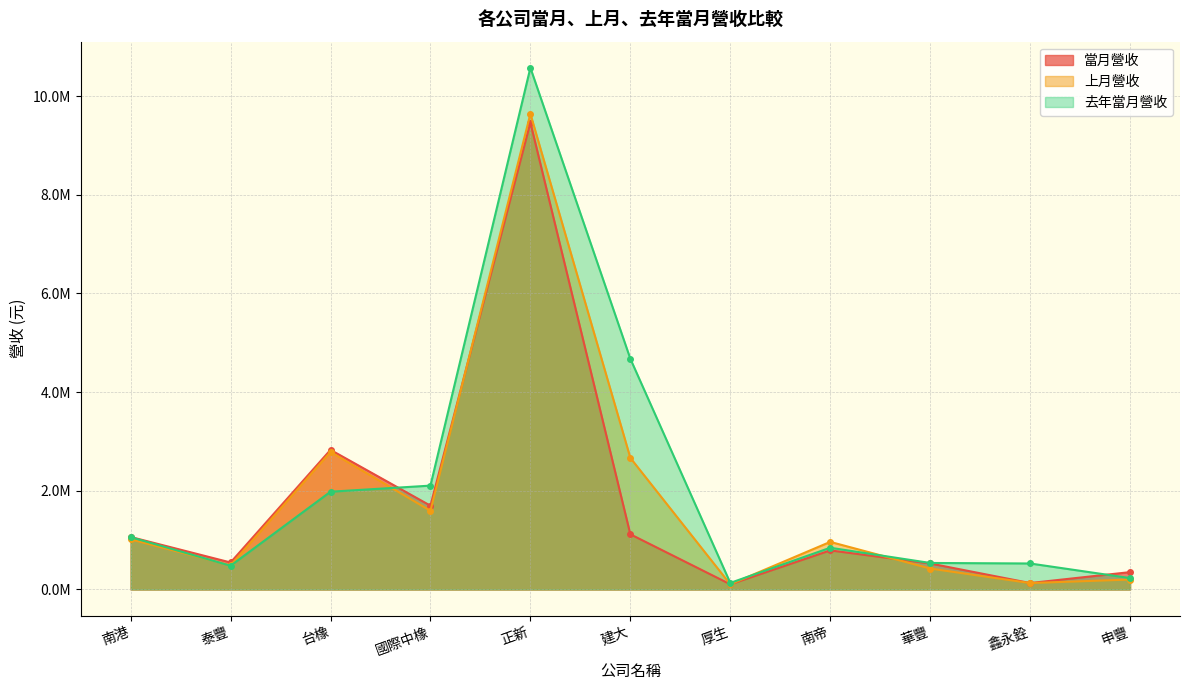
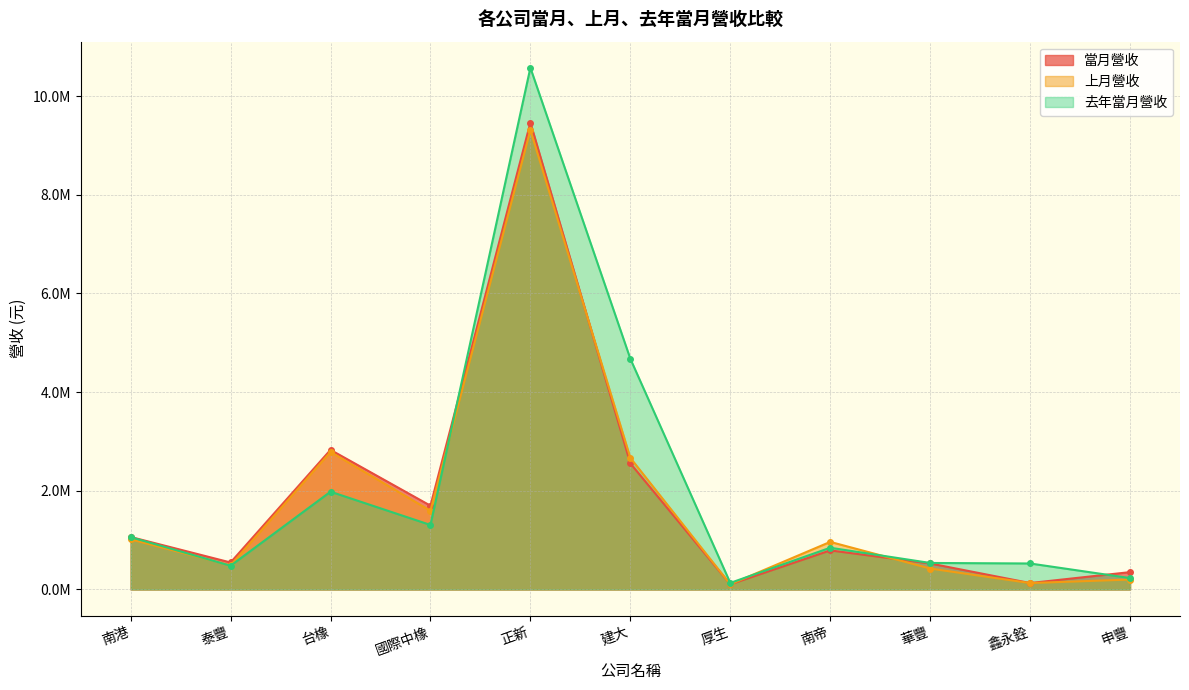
去年當月營收, 國際中橡: 2100000 -> 1300000
上月營收, 正新: 9600000 -> 9300000
當月營收, 建大: 1100000 -> 2600000
